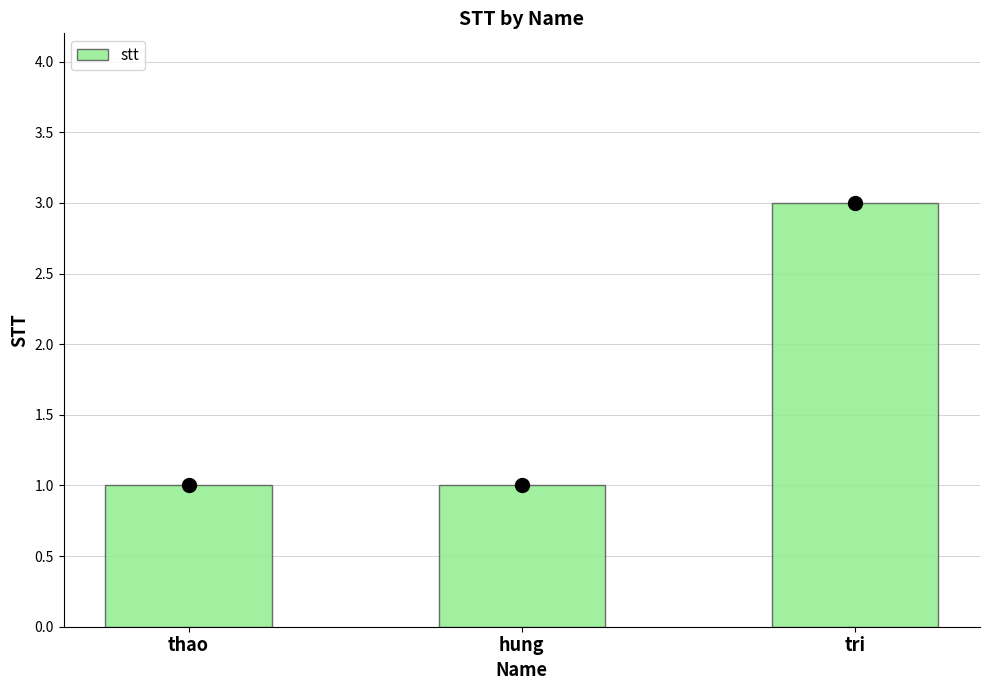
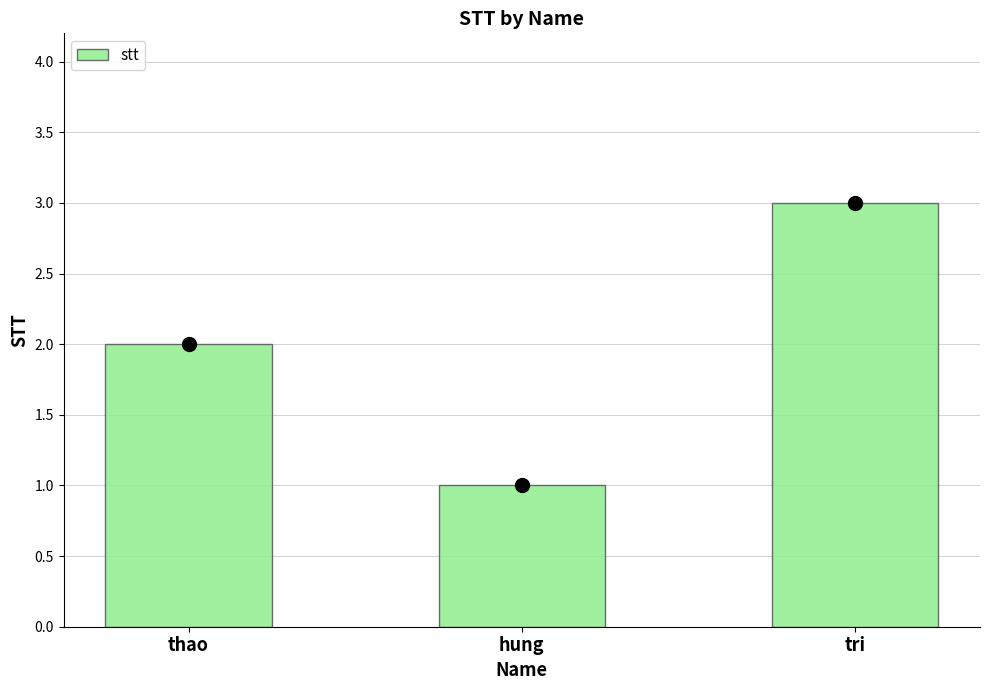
stt, thao: 1 -> 2
